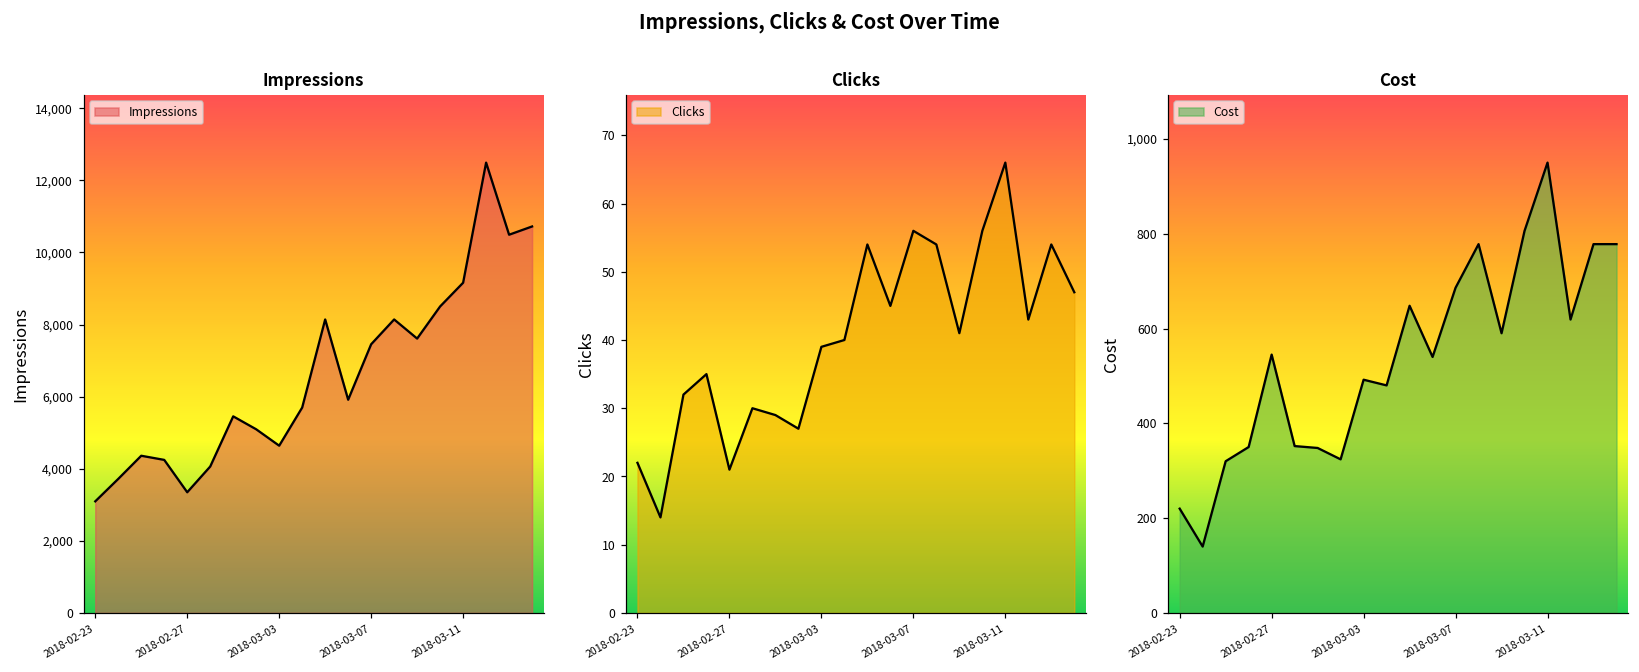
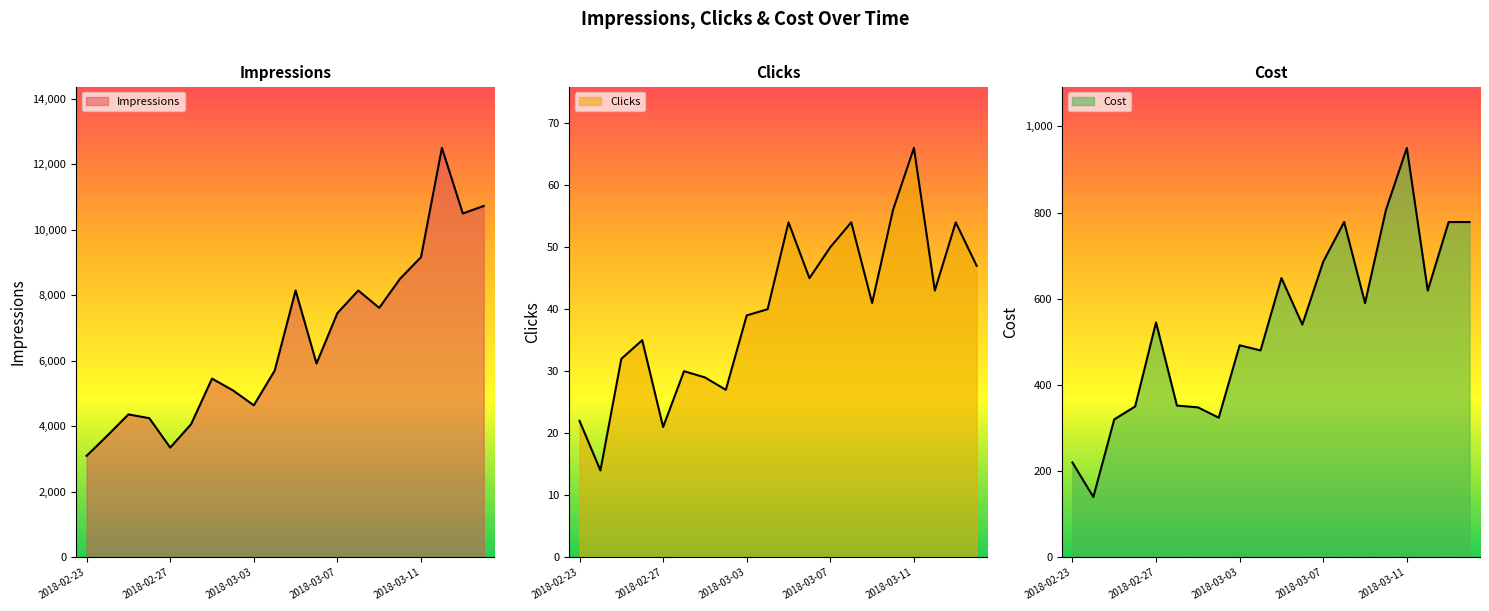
Clicks, 2018-03-07: 56 -> 50
